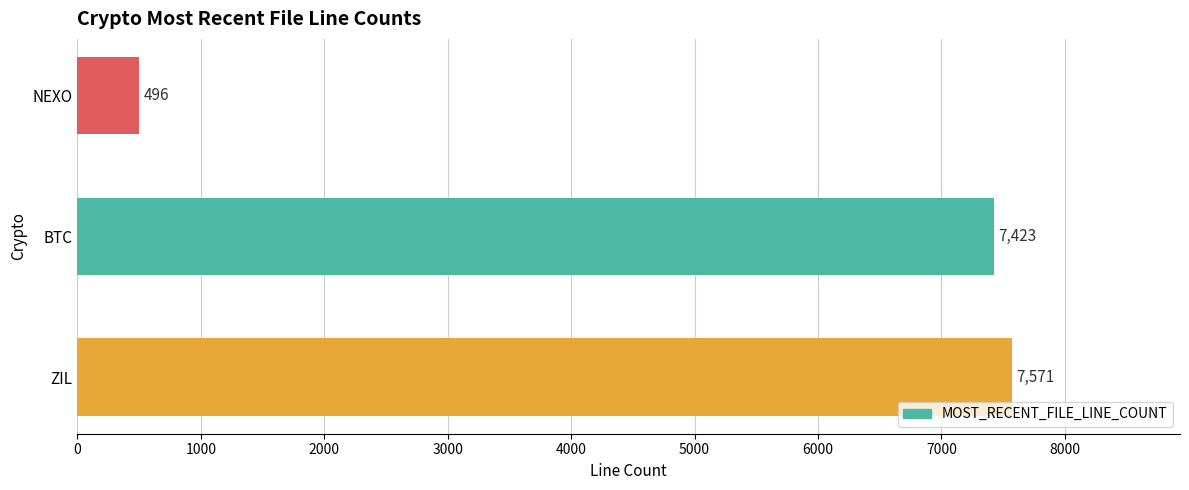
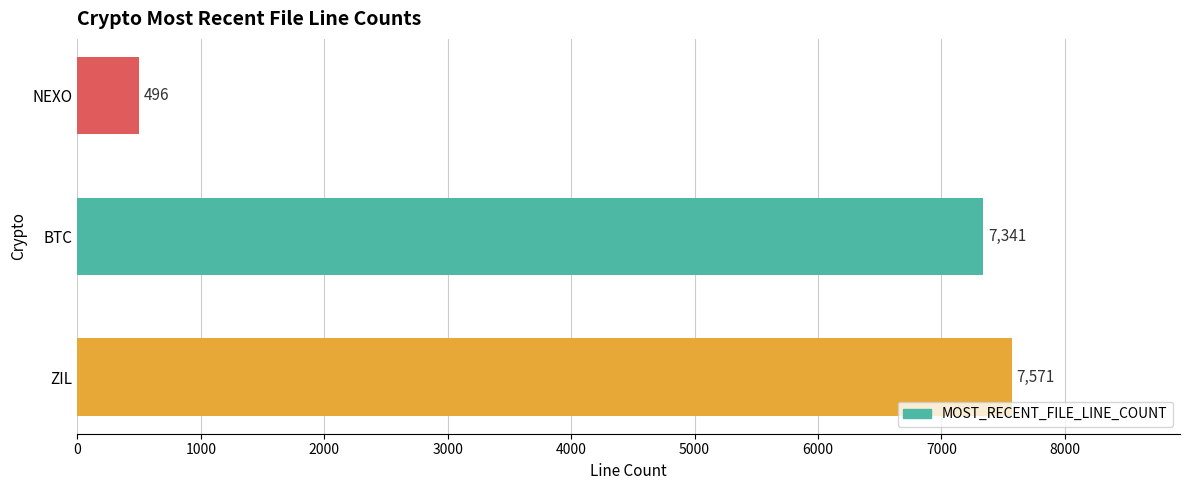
BTC: 7,423 -> 7,341
